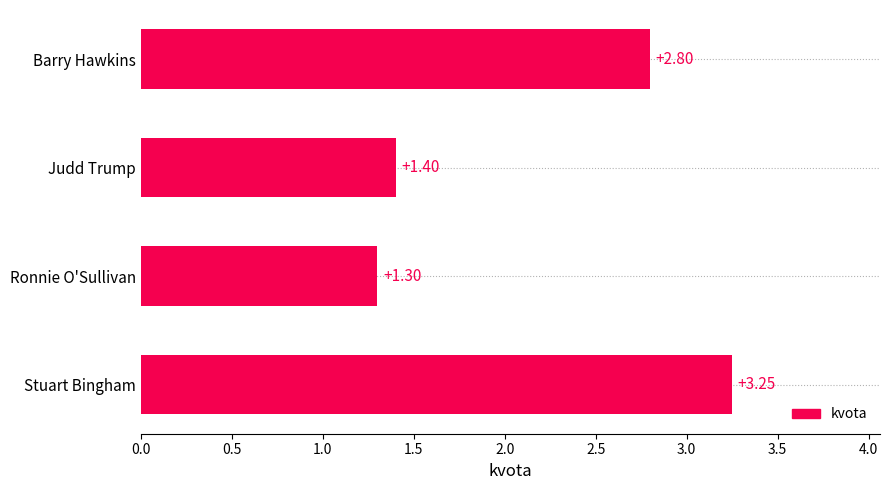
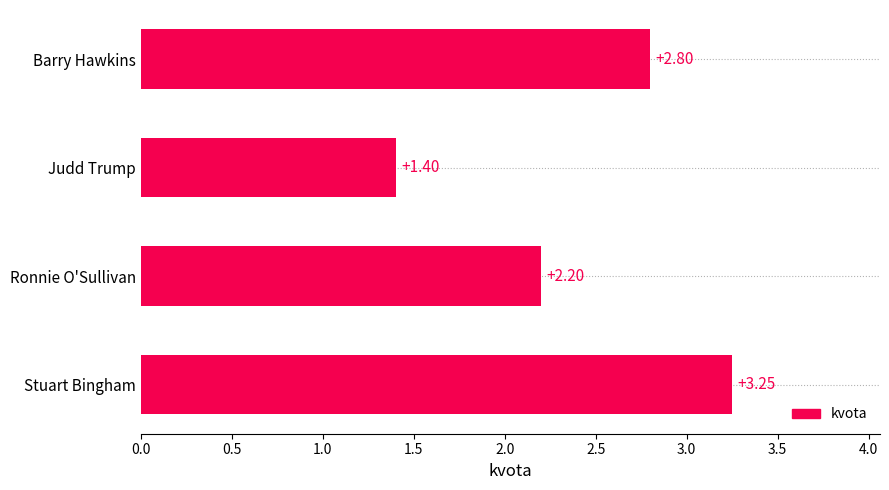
Ronnie O'Sullivan: +1.30 -> +2.20
